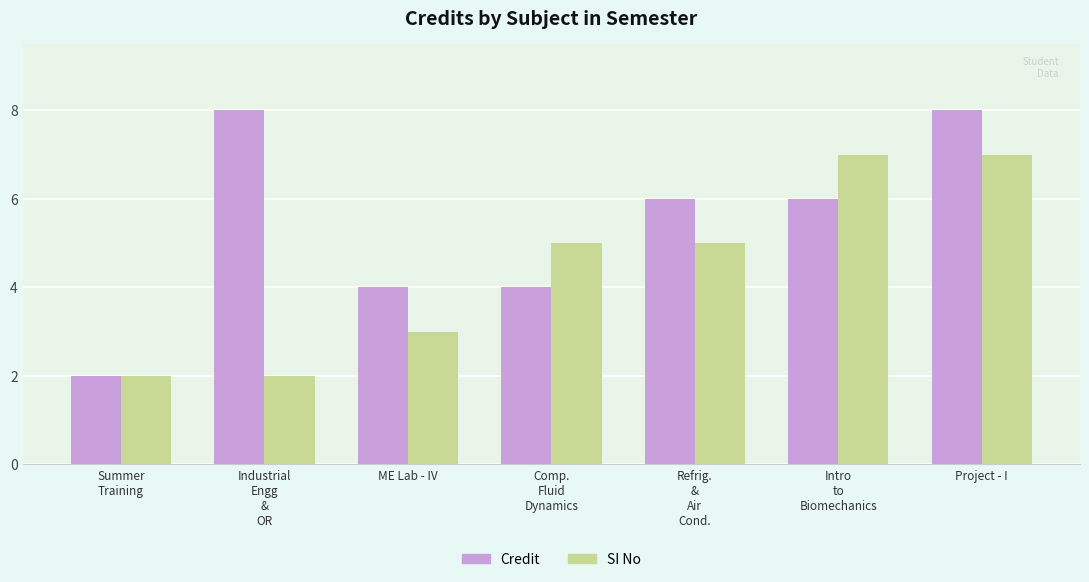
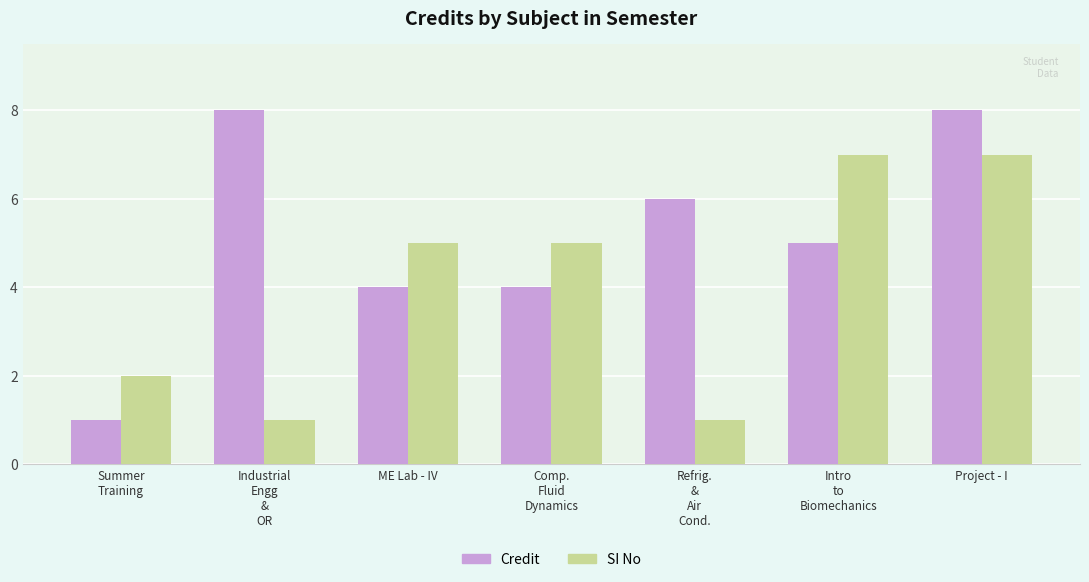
Credit, Summer Training: 2 -> 1
SI No, Industrial Engg & OR: 2 -> 1
SI No, ME Lab - IV: 3 -> 5
SI No, Refrig. & Air Cond.: 5 -> 1
Credit, Intro to Biomechanics: 6 -> 5
